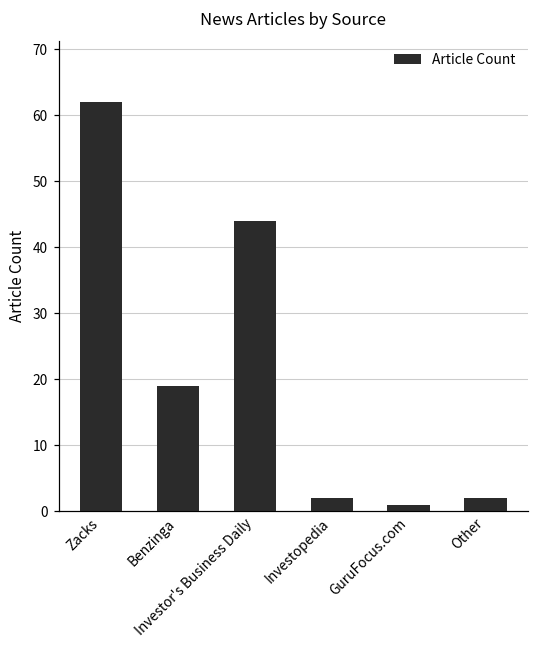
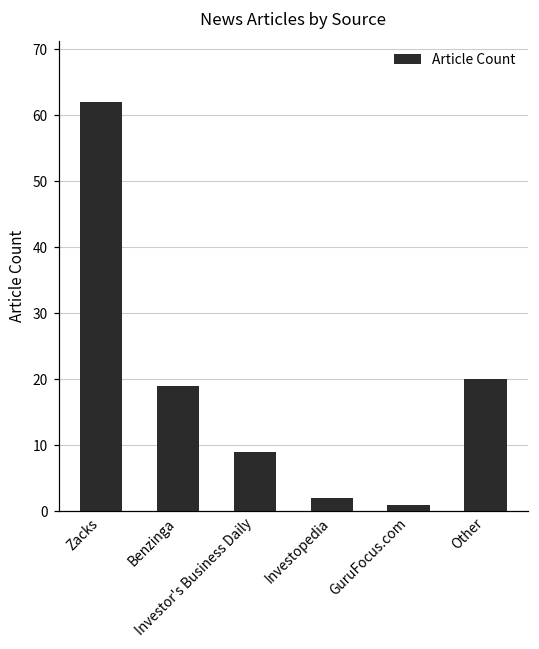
Investor's Business Daily: 44 -> 9
Other: 2 -> 20
